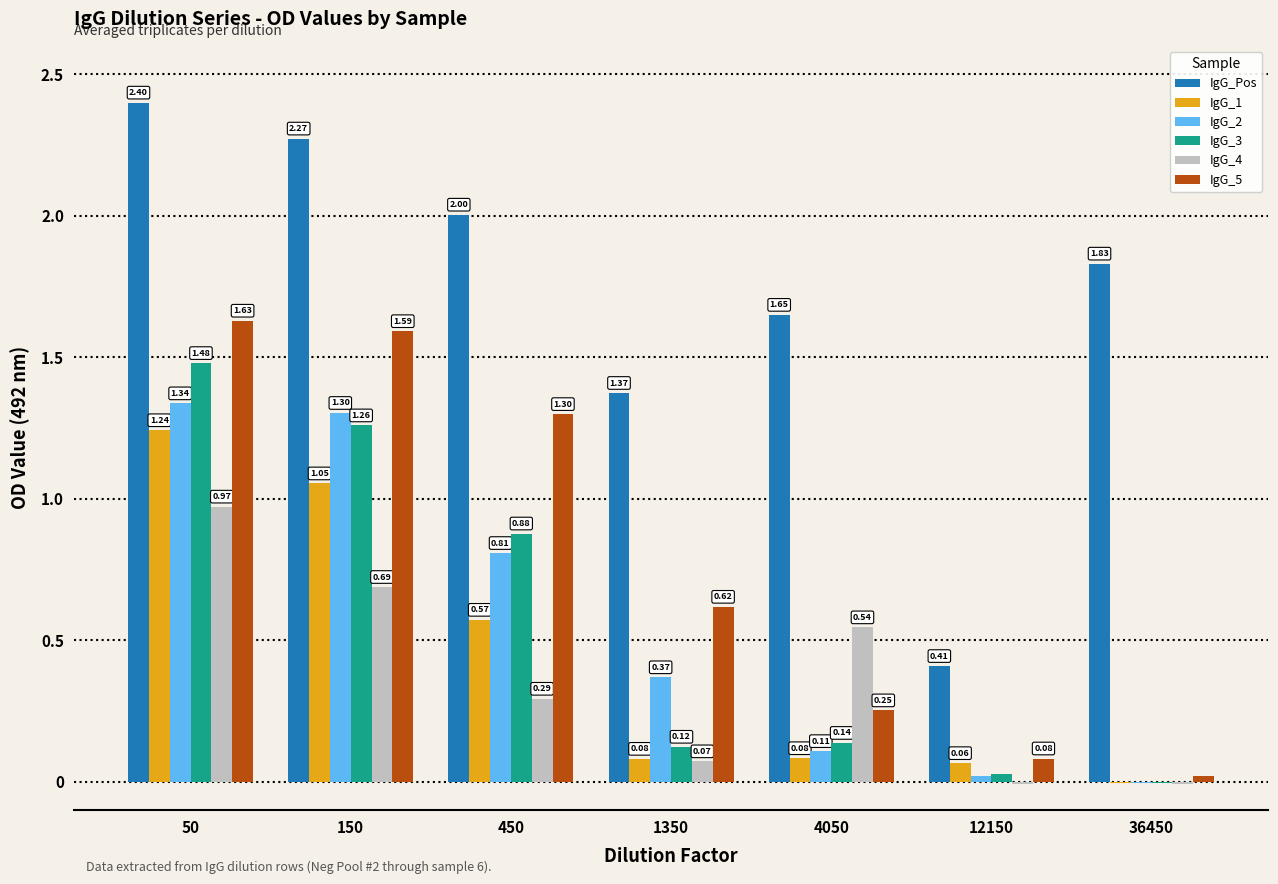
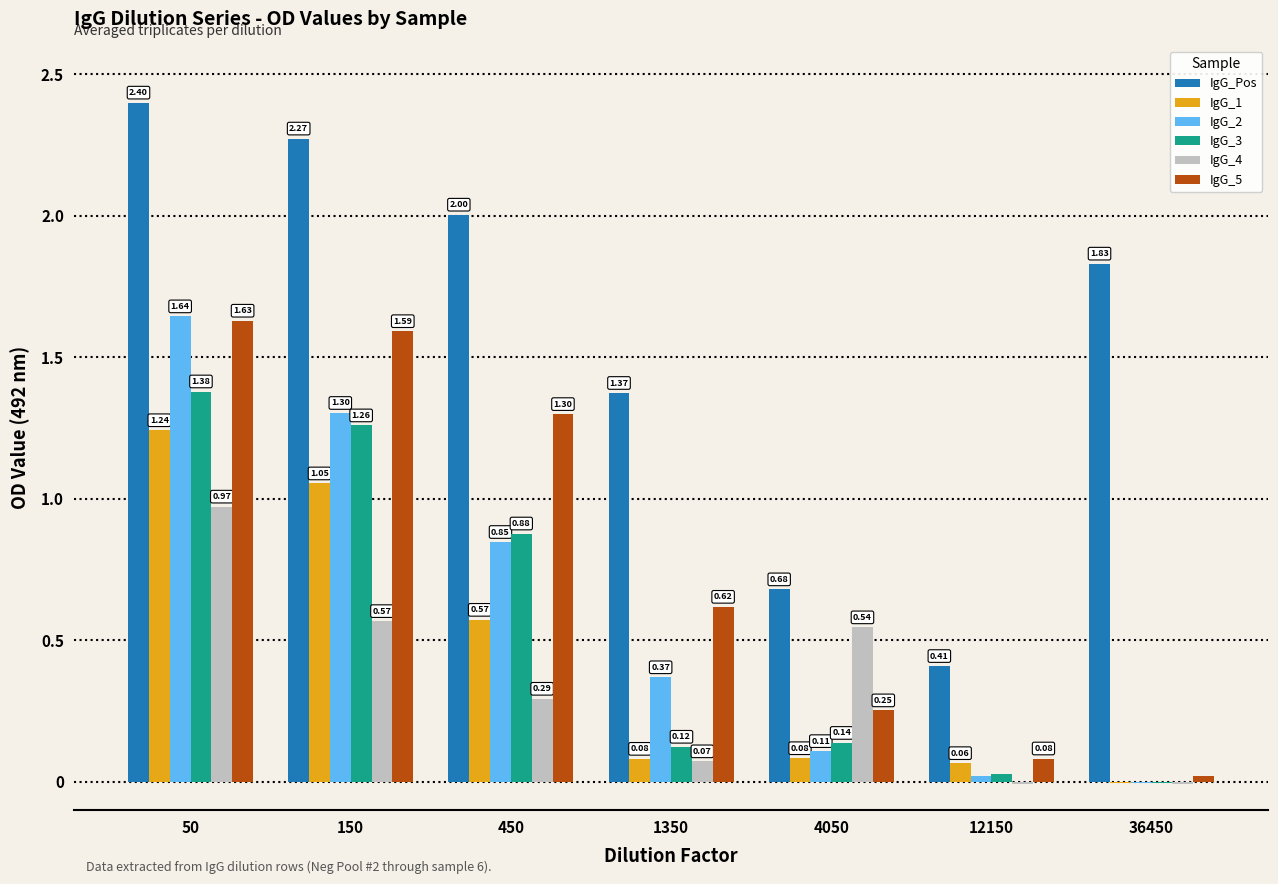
IgG_2, 50: 1.34 -> 1.64
IgG_3, 50: 1.48 -> 1.38
IgG_4, 150: 0.69 -> 0.57
IgG_2, 450: 0.81 -> 0.85
IgG_Pos, 4050: 1.65 -> 0.68
